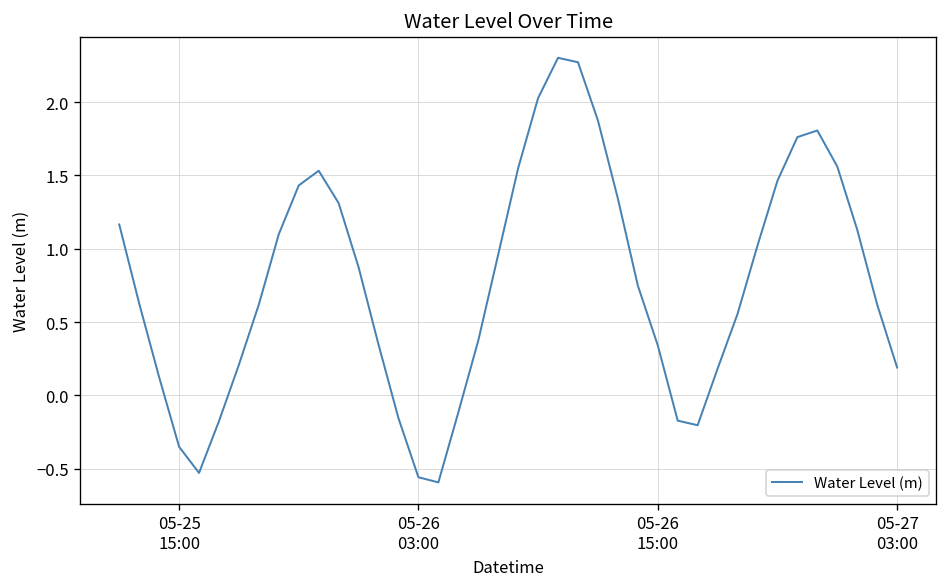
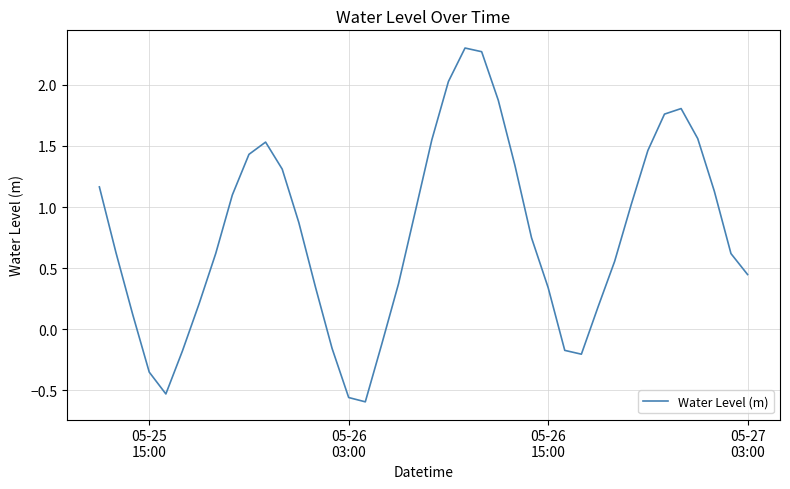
05-27 03:00: 0.19 -> 0.45
